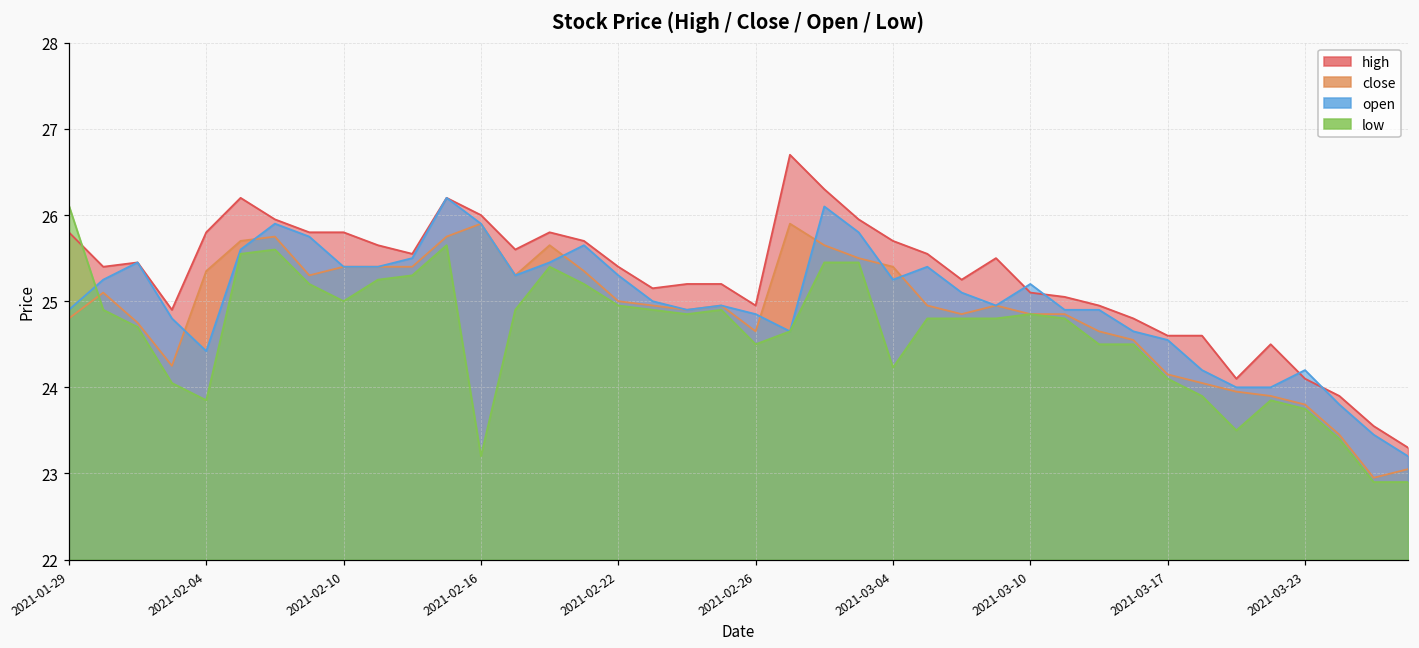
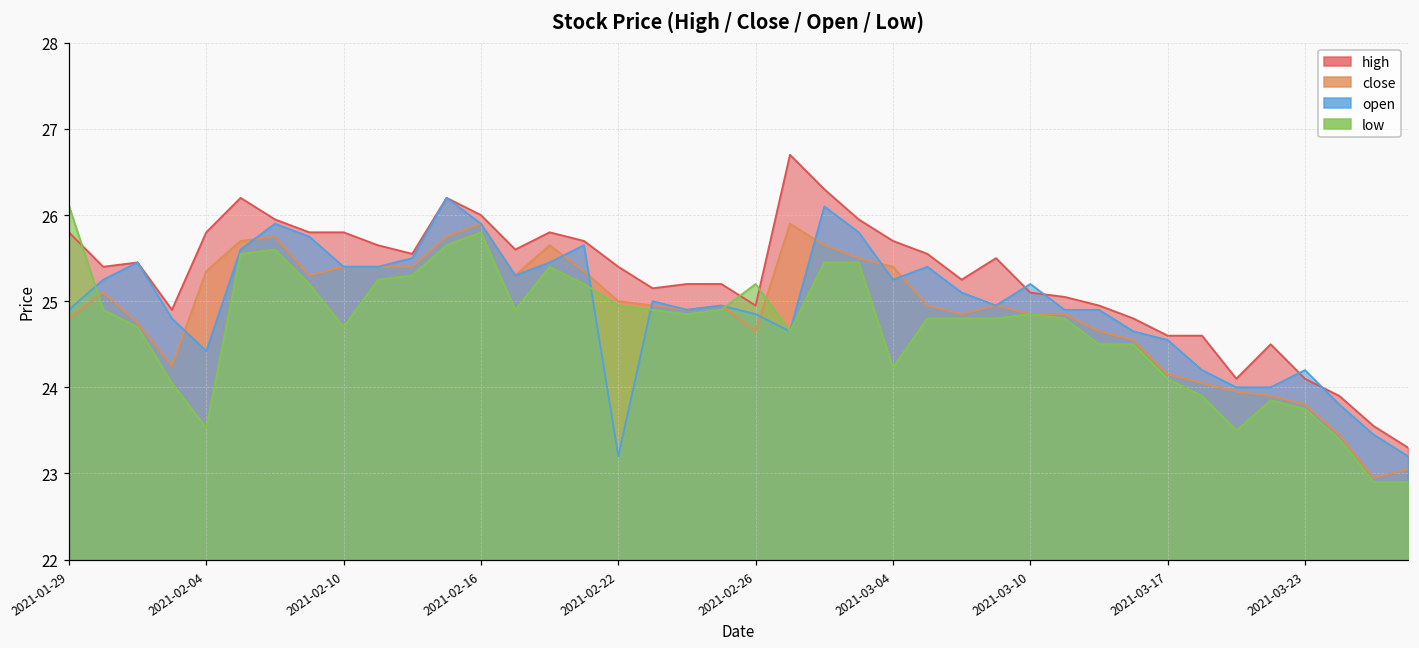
low, 2021-02-04: 23.9 -> 23.5
low, 2021-02-10: 25.0 -> 24.7
low, 2021-02-16: 23.2 -> 25.8
open, 2021-02-22: 25.3 -> 23.2
low, 2021-02-26: 24.5 -> 25.2
